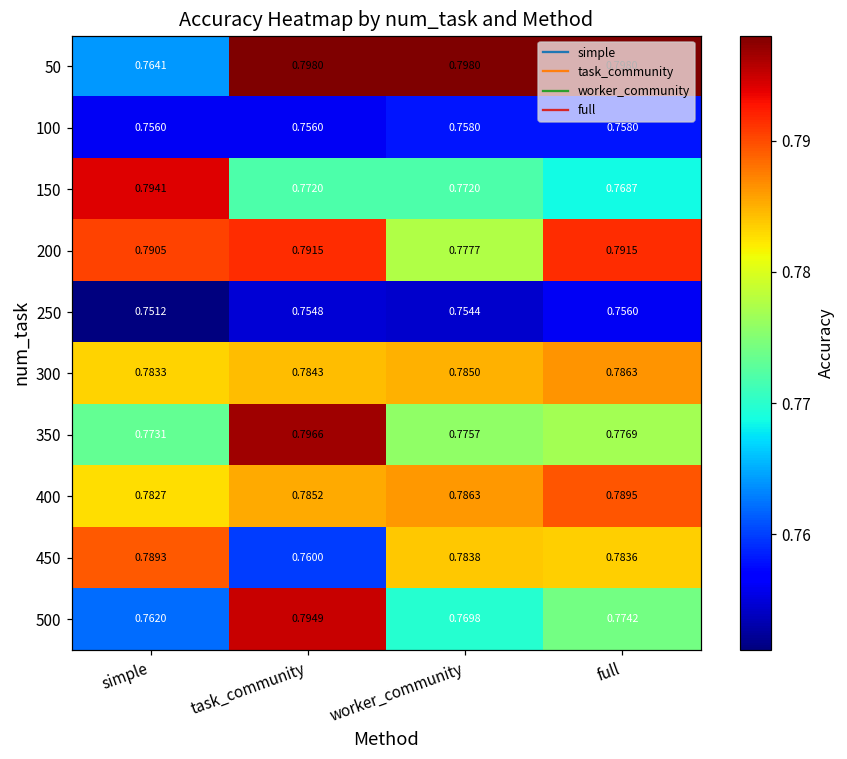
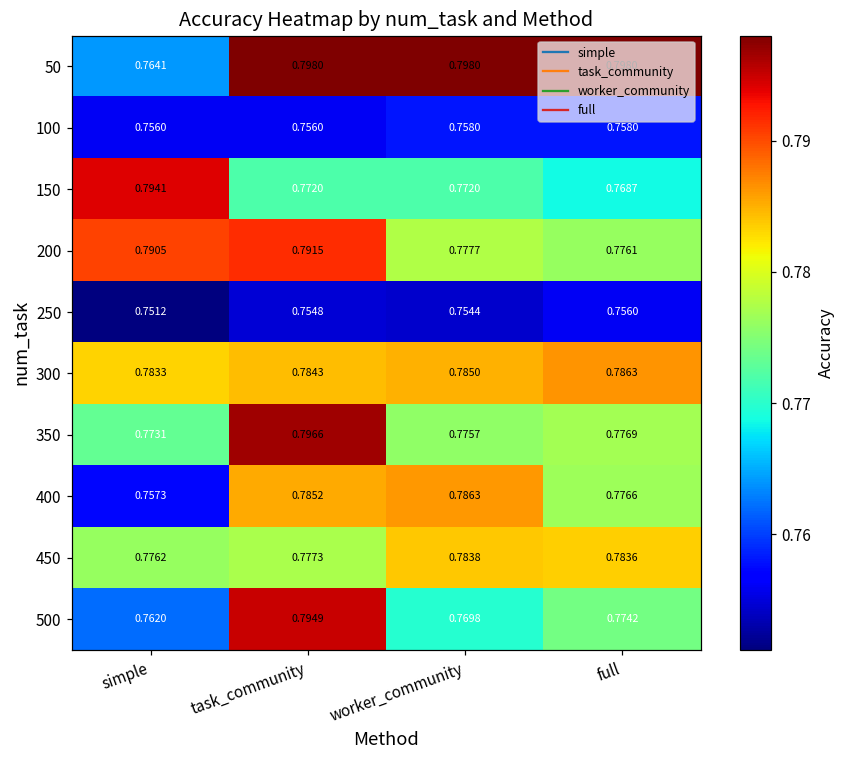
200, full: 0.7915 -> 0.7761
400, simple: 0.7827 -> 0.7573
400, full: 0.7895 -> 0.7766
450, simple: 0.7893 -> 0.7762
450, task_community: 0.7600 -> 0.7773
